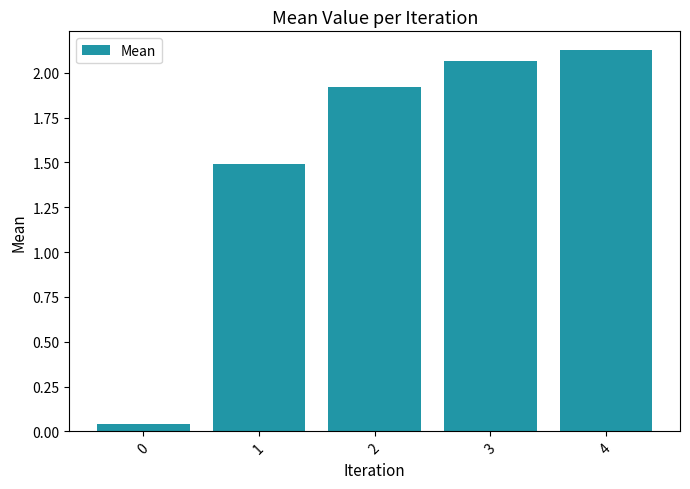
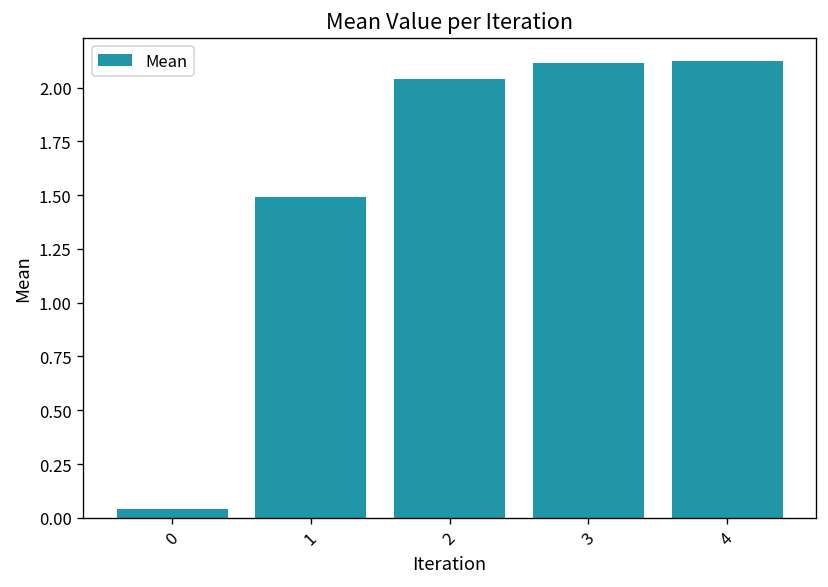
2: 1.92 -> 2.04
3: 2.07 -> 2.12
